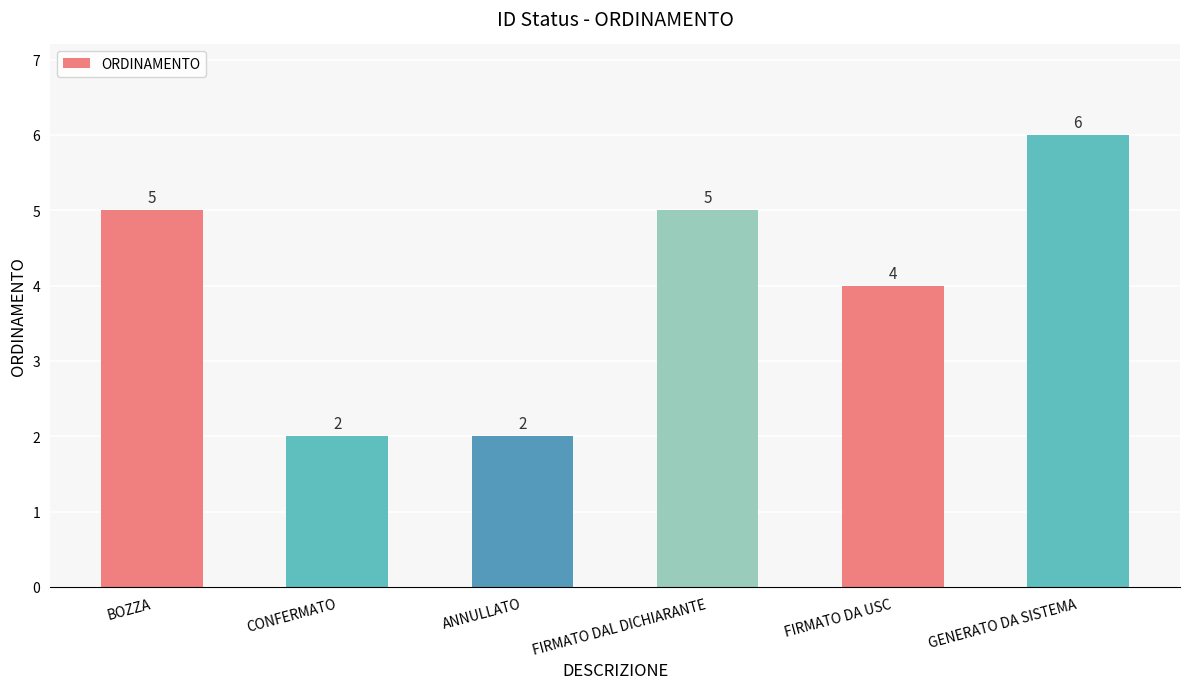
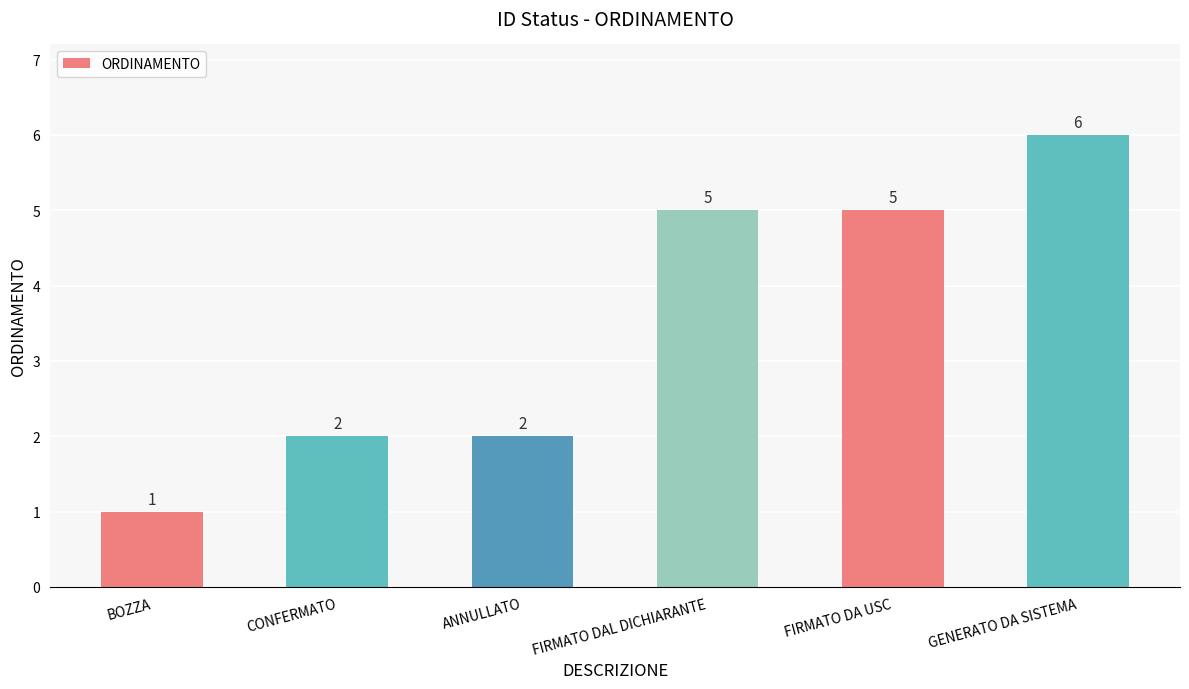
BOZZA: 5 -> 1
FIRMATO DA USC: 4 -> 5
